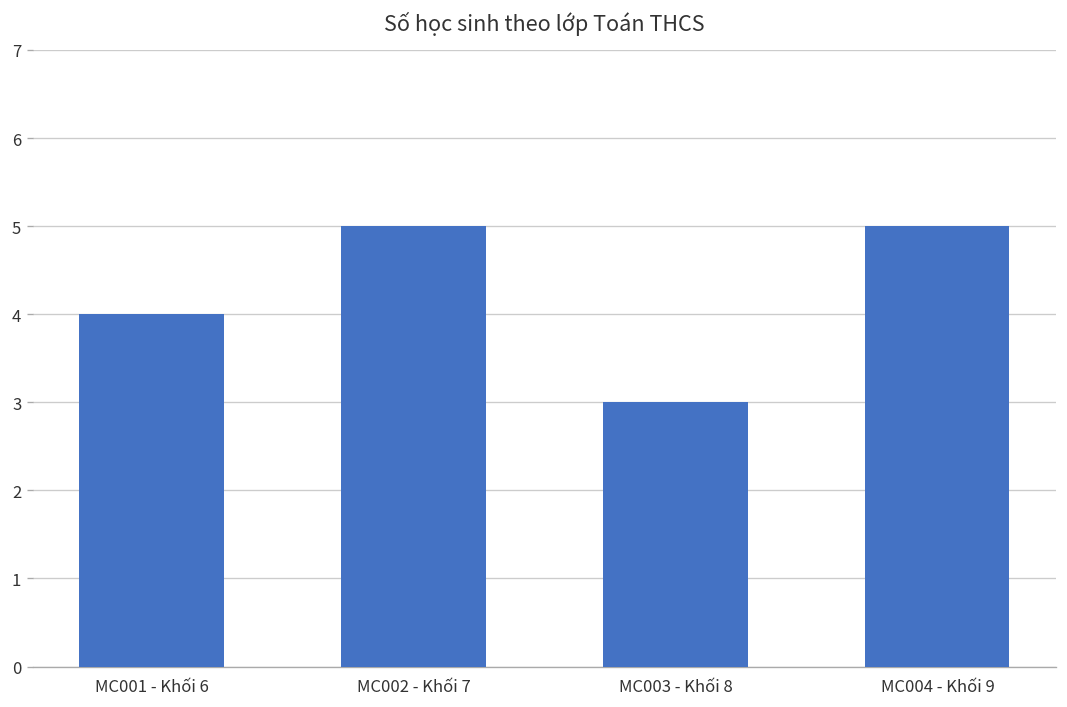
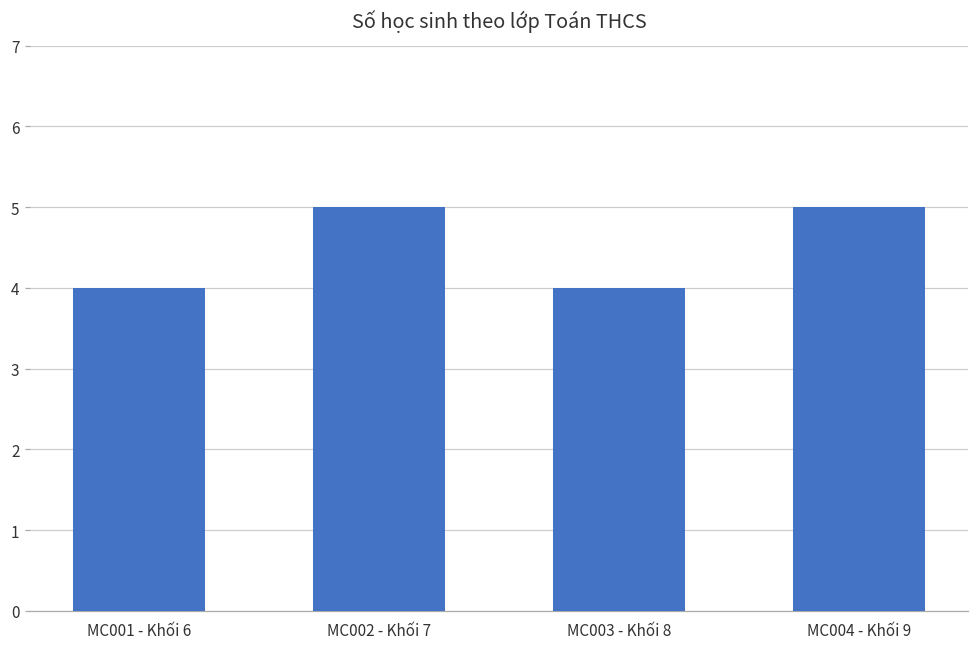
MC003 - Khối 8: 3 -> 4
